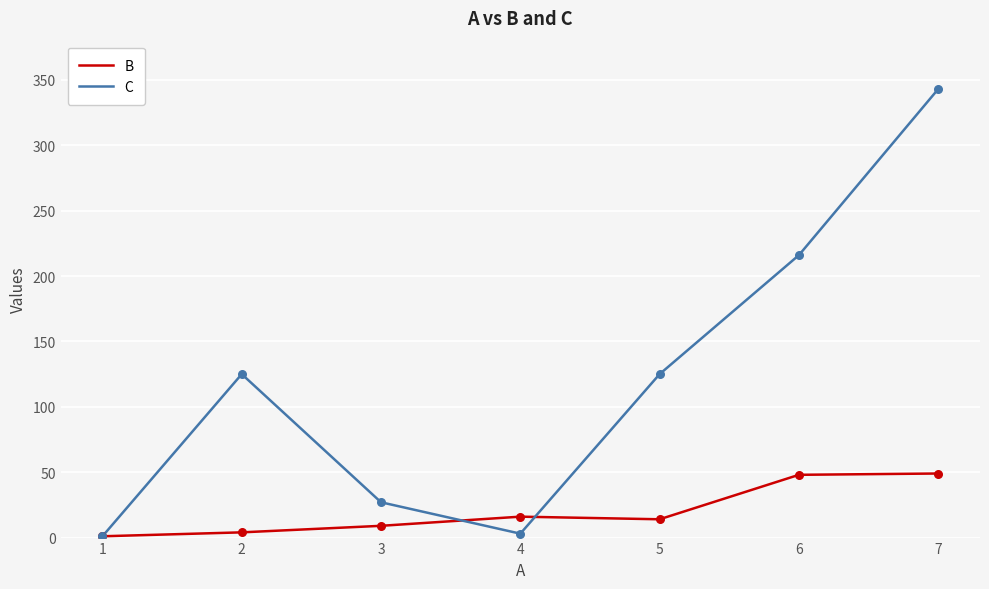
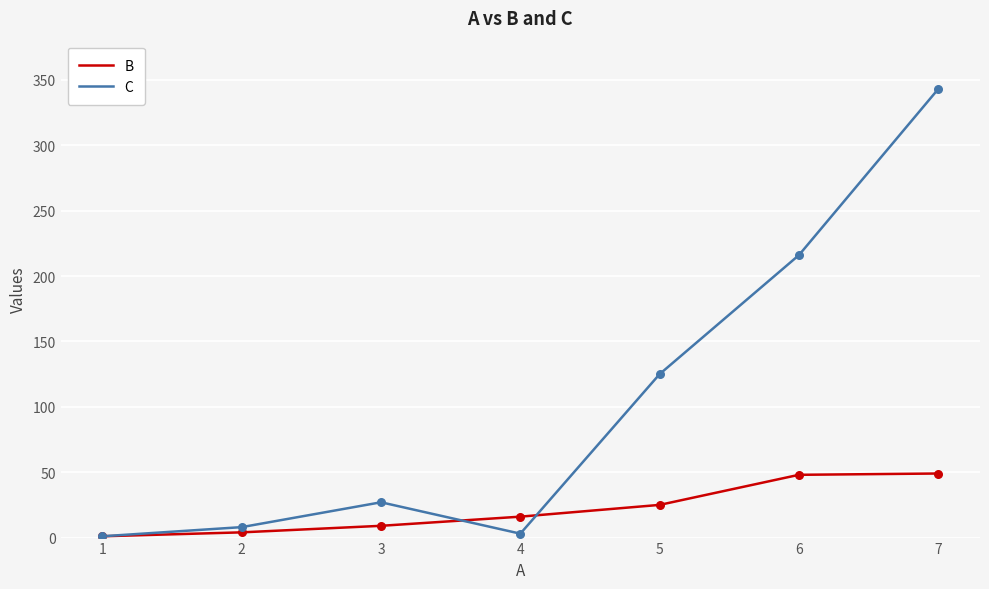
C, 2: 125 -> 8
B, 5: 14 -> 25
